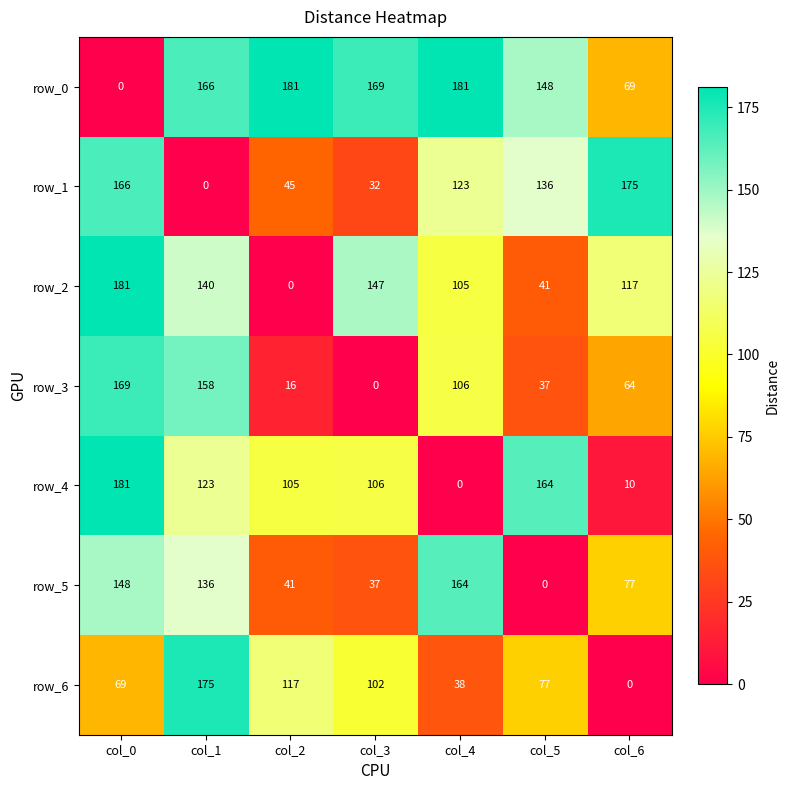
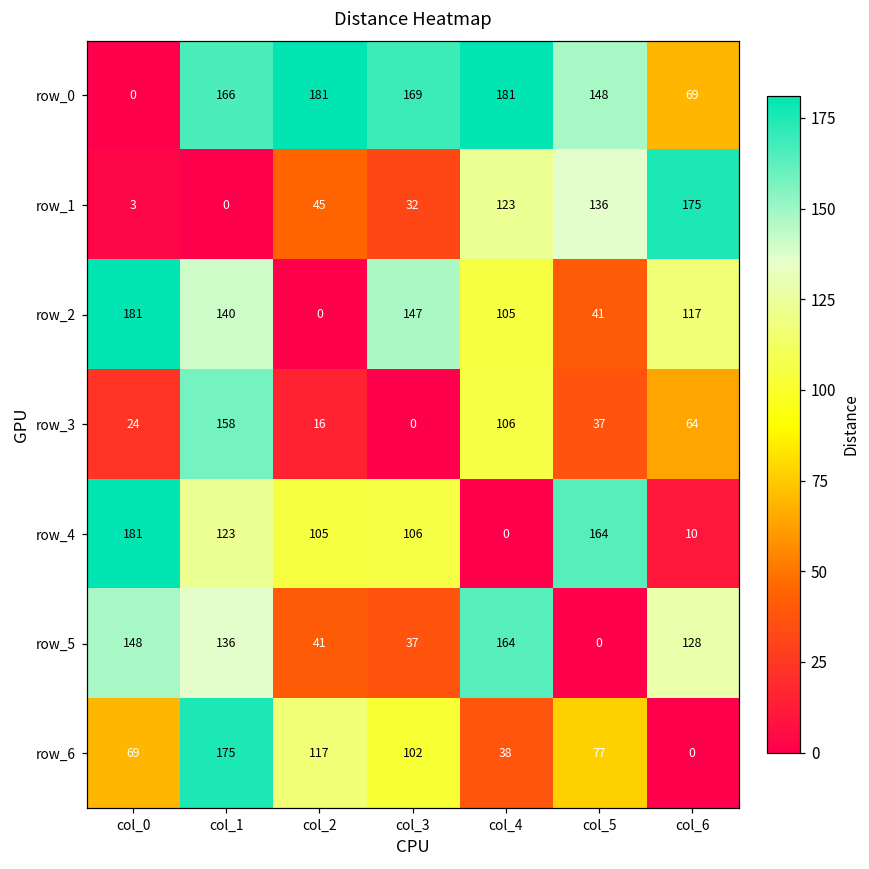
row_1, col_0: 166 -> 3
row_3, col_0: 169 -> 24
row_5, col_6: 77 -> 128
